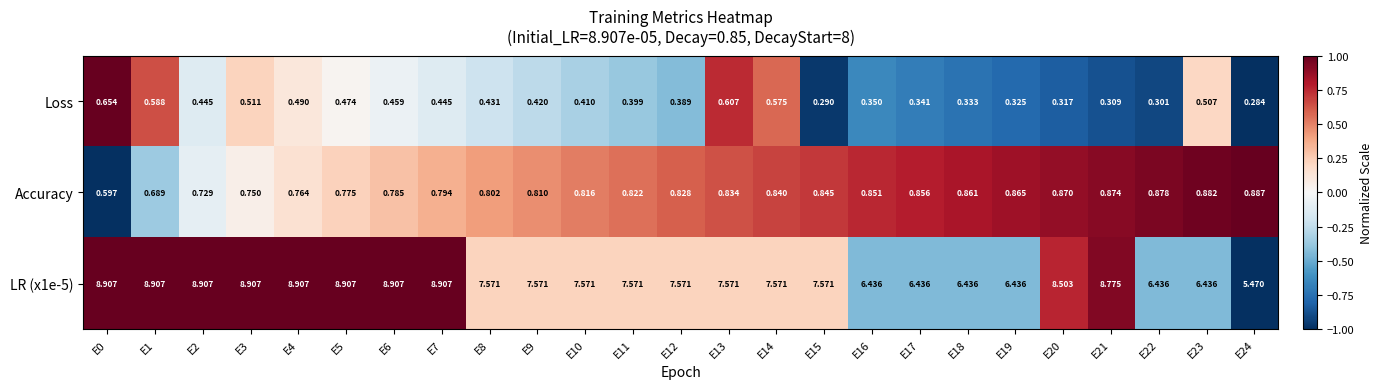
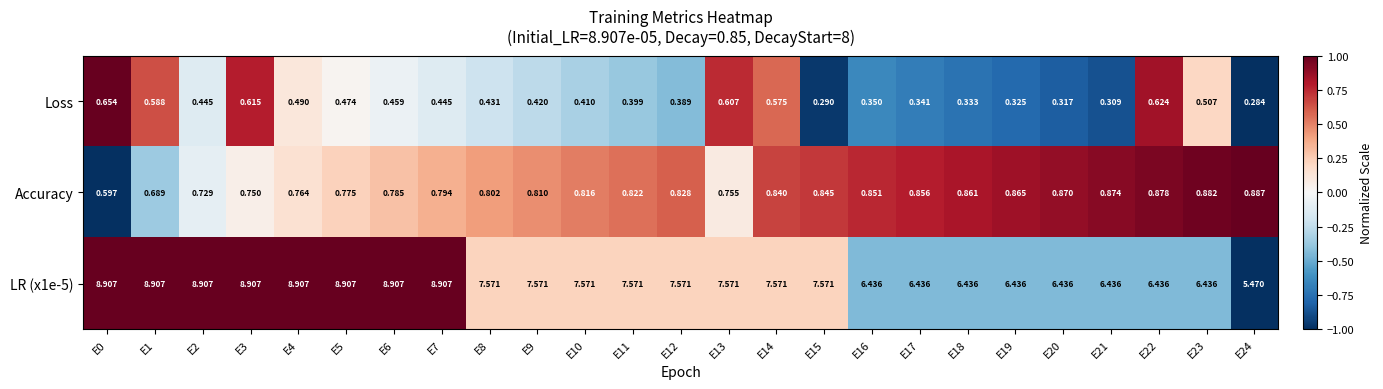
Loss, E3: 0.511 -> 0.615
Loss, E22: 0.301 -> 0.624
Accuracy, E13: 0.834 -> 0.755
LR (x1e-5), E20: 8.503 -> 6.436
LR (x1e-5), E21: 8.775 -> 6.436
